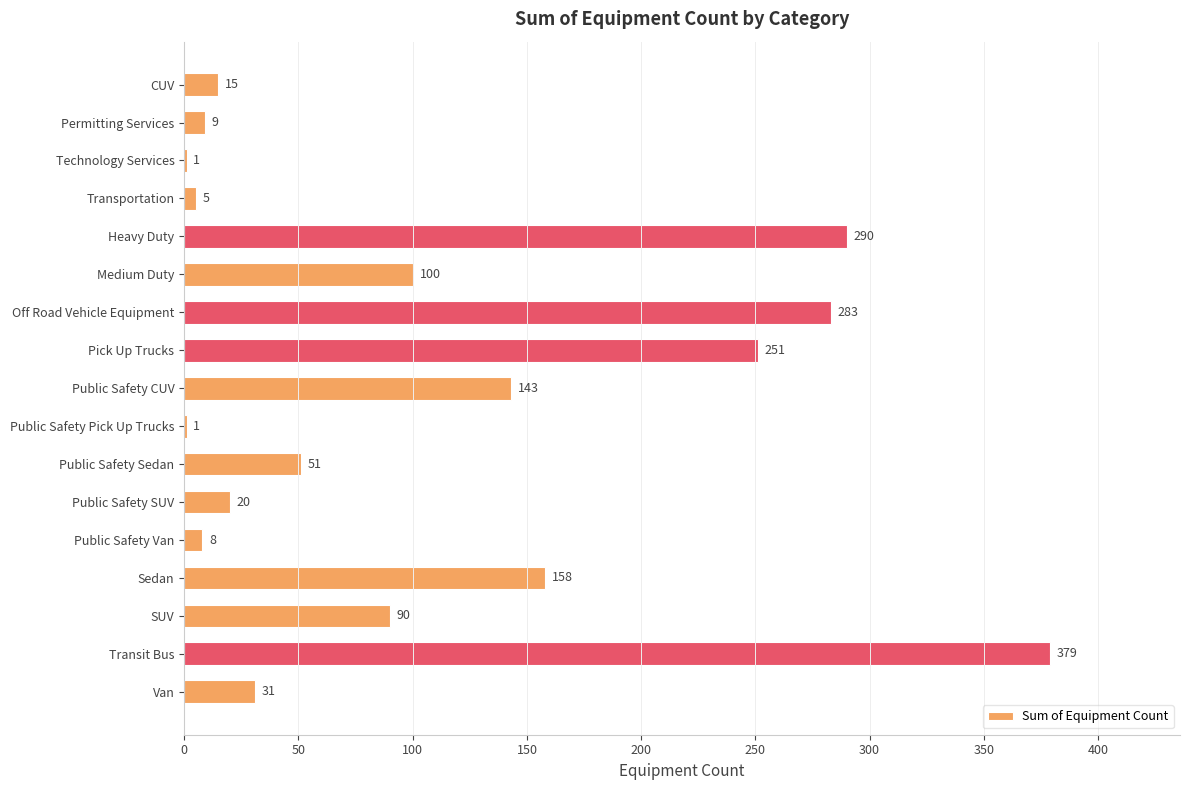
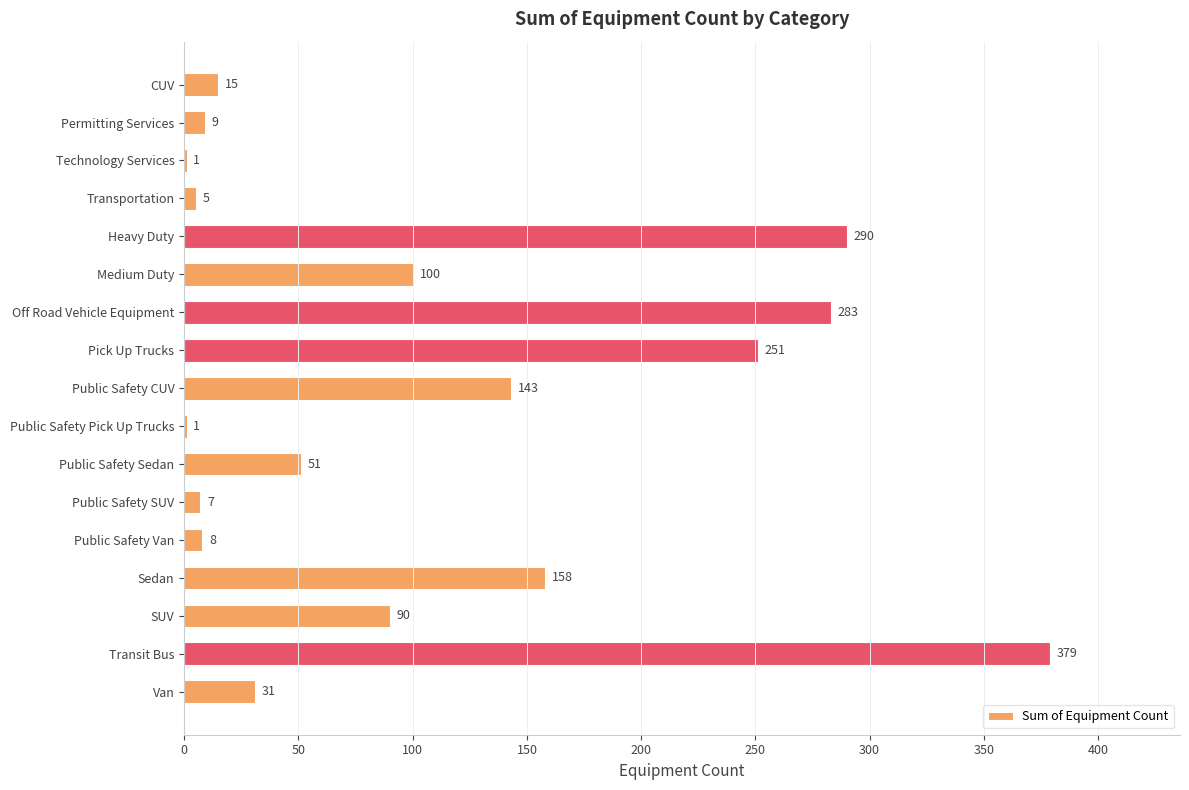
Public Safety SUV: 20 -> 7
